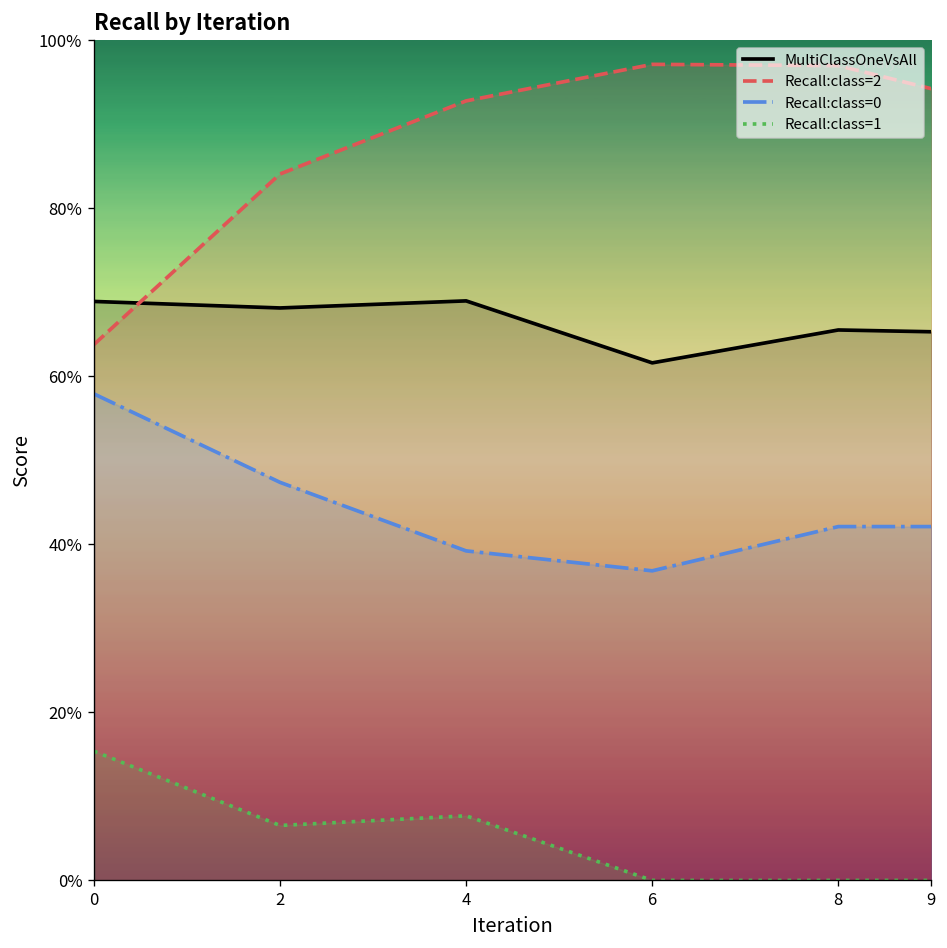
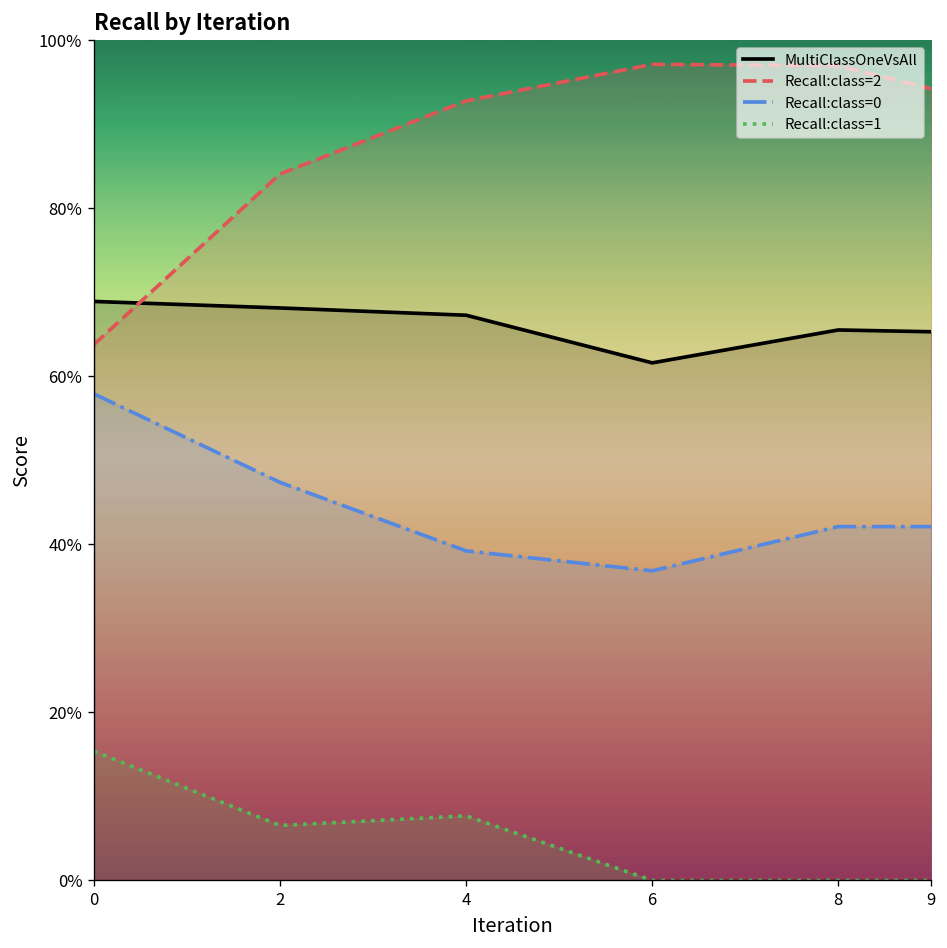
MultiClassOneVsAll, 4: 69% -> 67%
